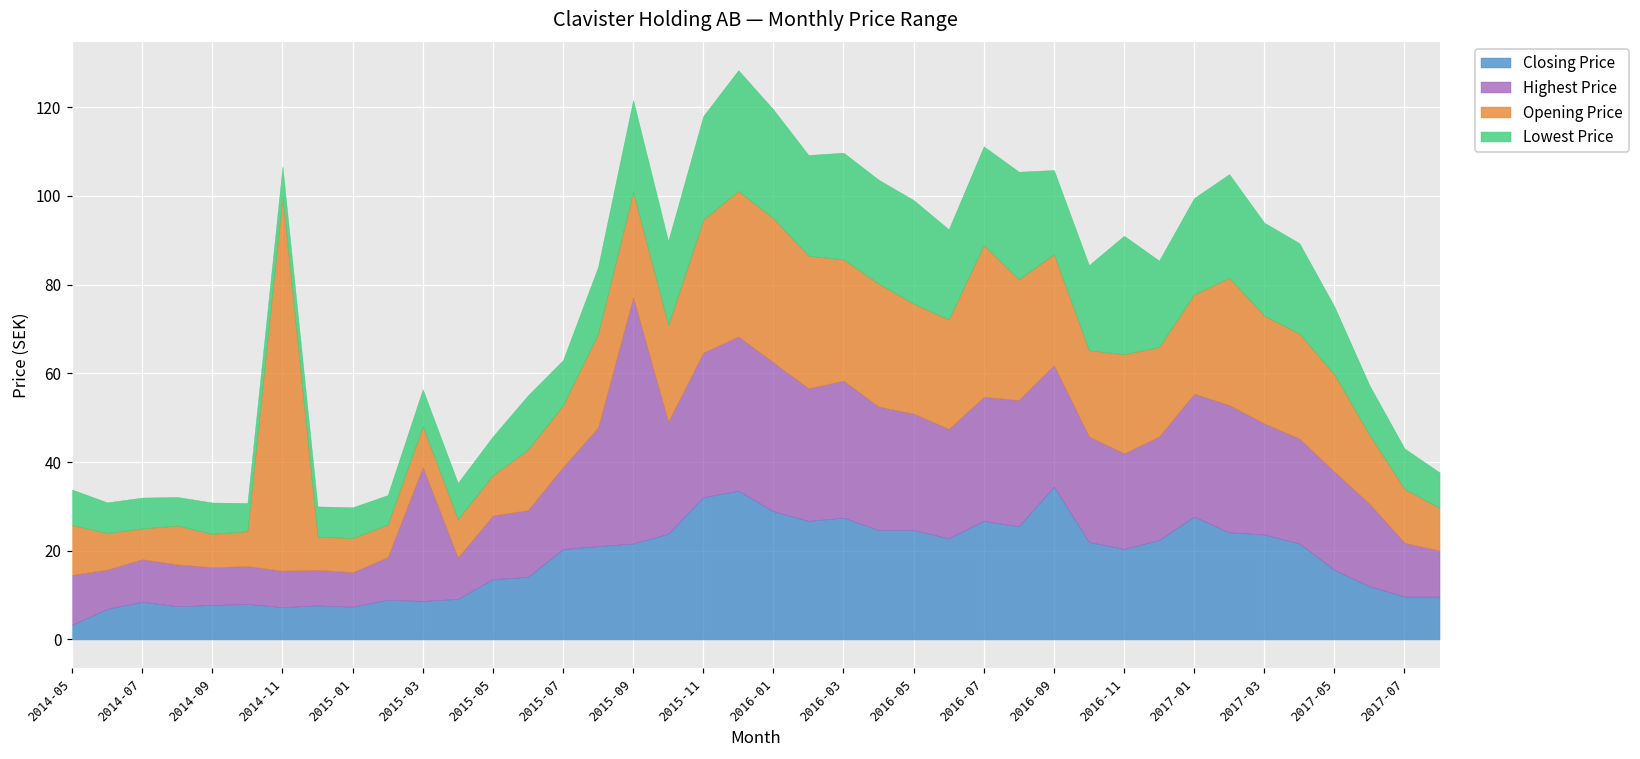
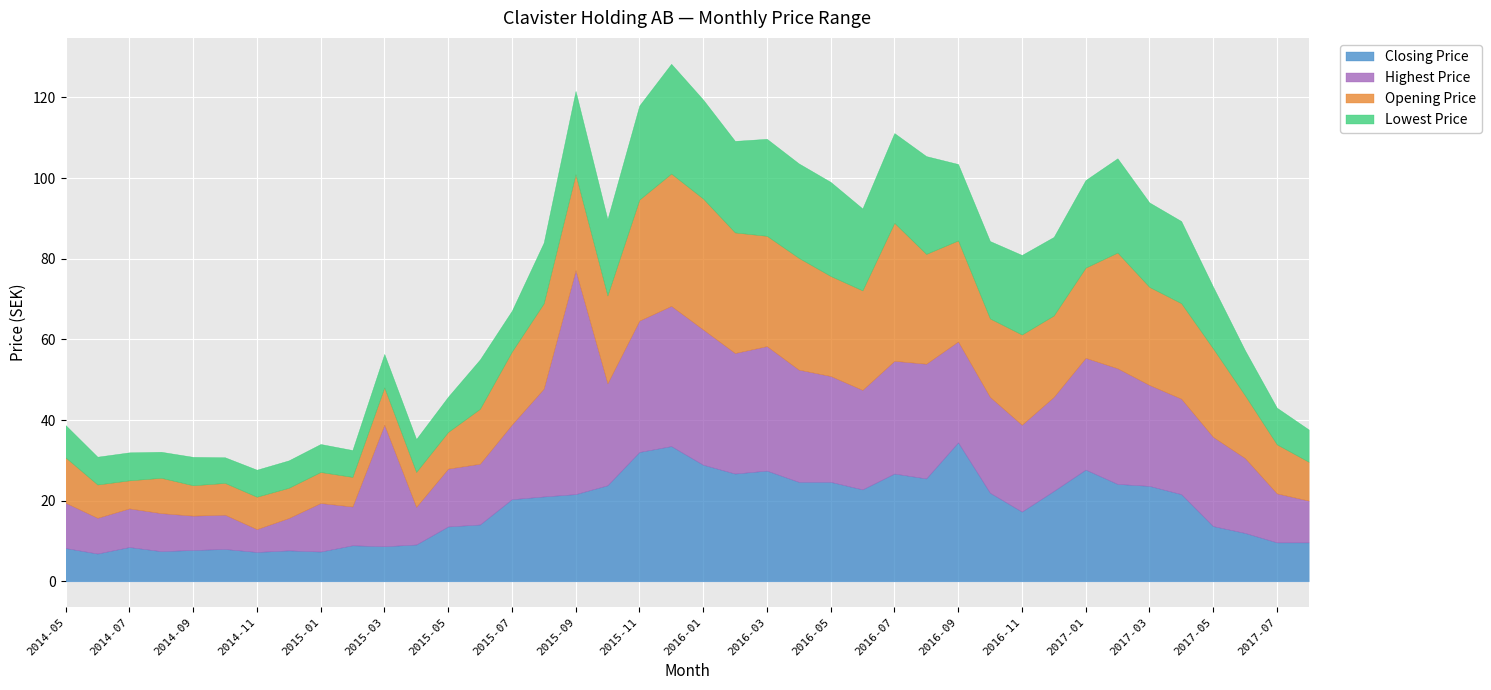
Closing Price, 2014-05: 3 -> 8
Highest Price, 2014-11: 8 -> 6
Opening Price, 2014-11: 84 -> 8
Highest Price, 2015-01: 8 -> 12
Opening Price, 2015-07: 14 -> 18
Highest Price, 2016-09: 27 -> 25
Closing Price, 2016-11: 20 -> 17
Lowest Price, 2016-11: 27 -> 20
Closing Price, 2017-05: 16 -> 14
